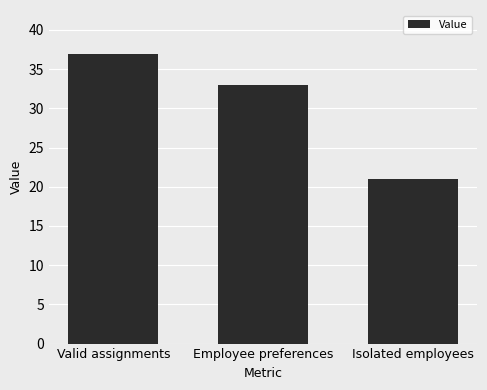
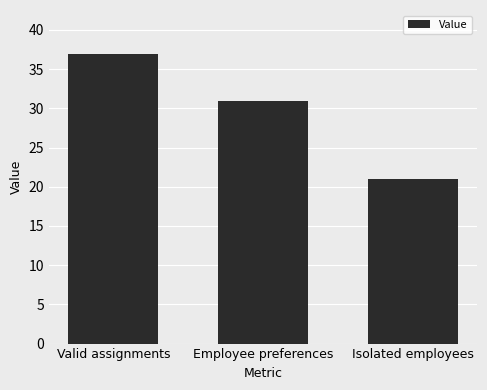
Employee preferences: 33 -> 31
